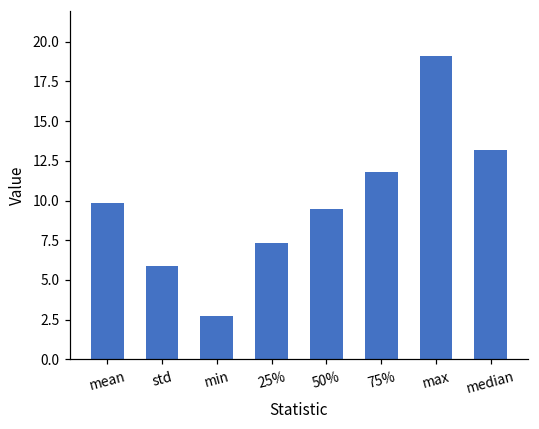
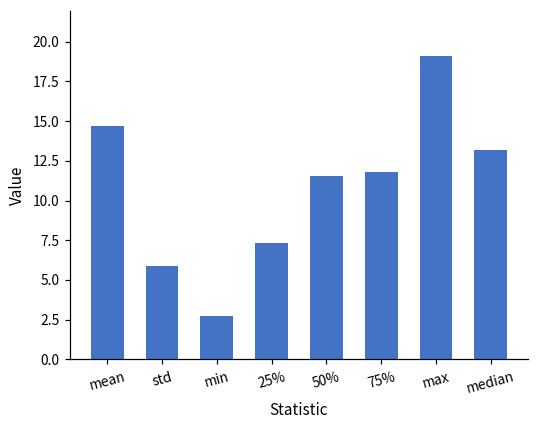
mean: 9.9 -> 14.7
50%: 9.4 -> 11.5
